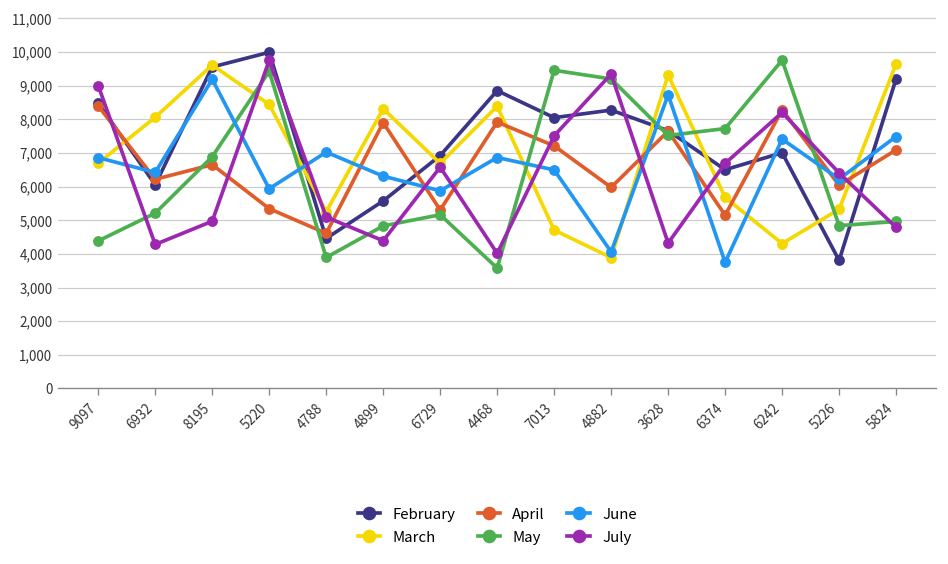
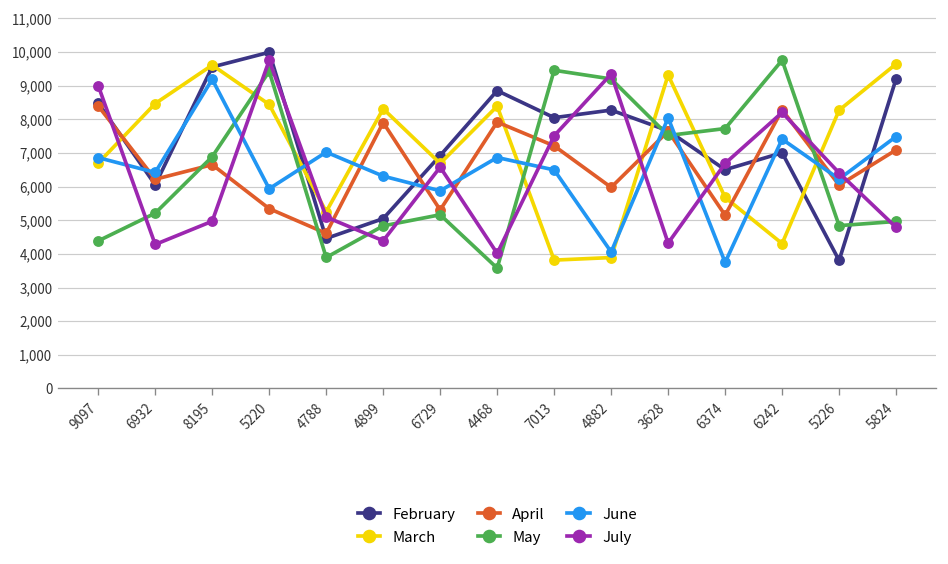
March, 6932: 8,100 -> 8,500
February, 4899: 5,600 -> 5,000
March, 7013: 4,700 -> 3,800
June, 3628: 8,700 -> 8,000
March, 5226: 5,300 -> 8,300
